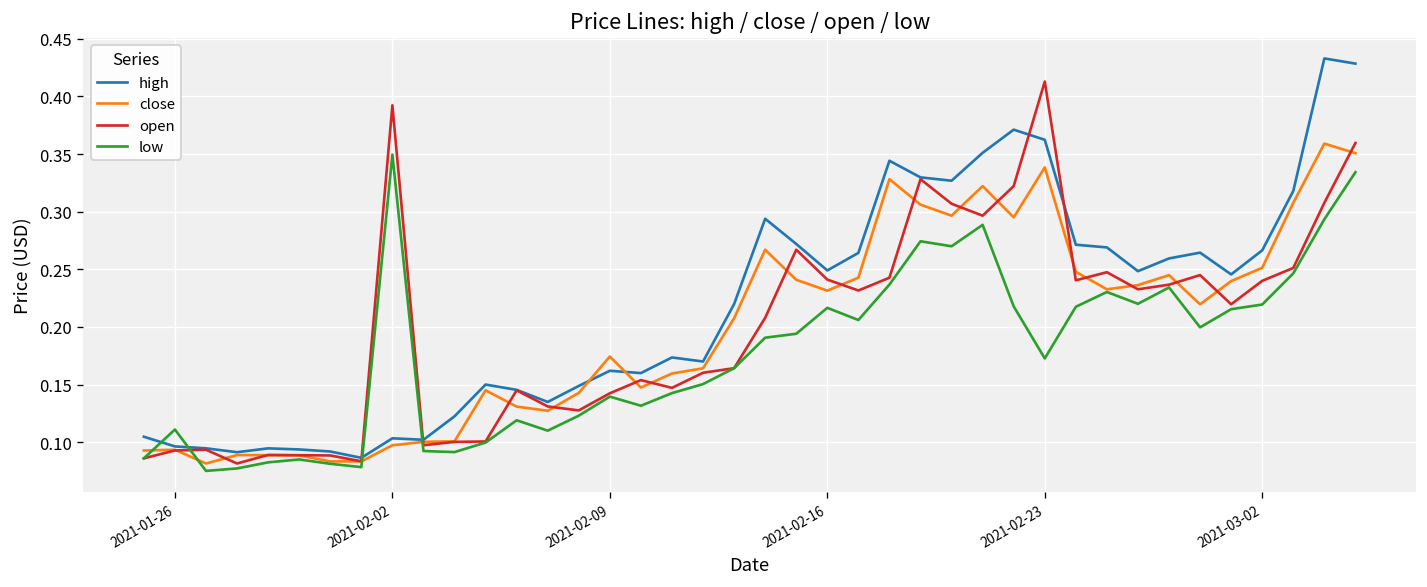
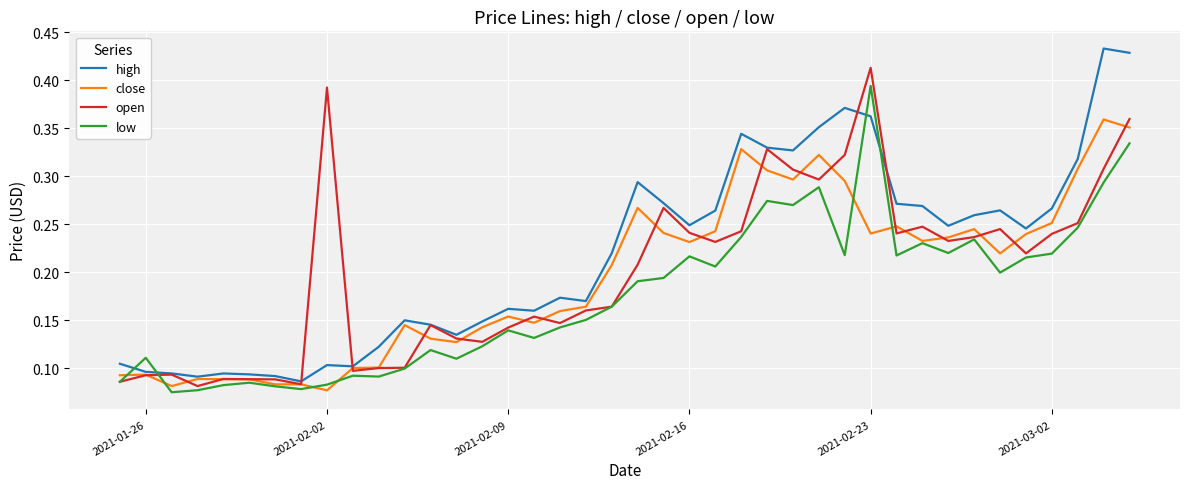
close, 2021-02-02: 0.10 -> 0.08
low, 2021-02-02: 0.35 -> 0.08
close, 2021-02-09: 0.17 -> 0.15
close, 2021-02-23: 0.34 -> 0.24
low, 2021-02-23: 0.17 -> 0.39
